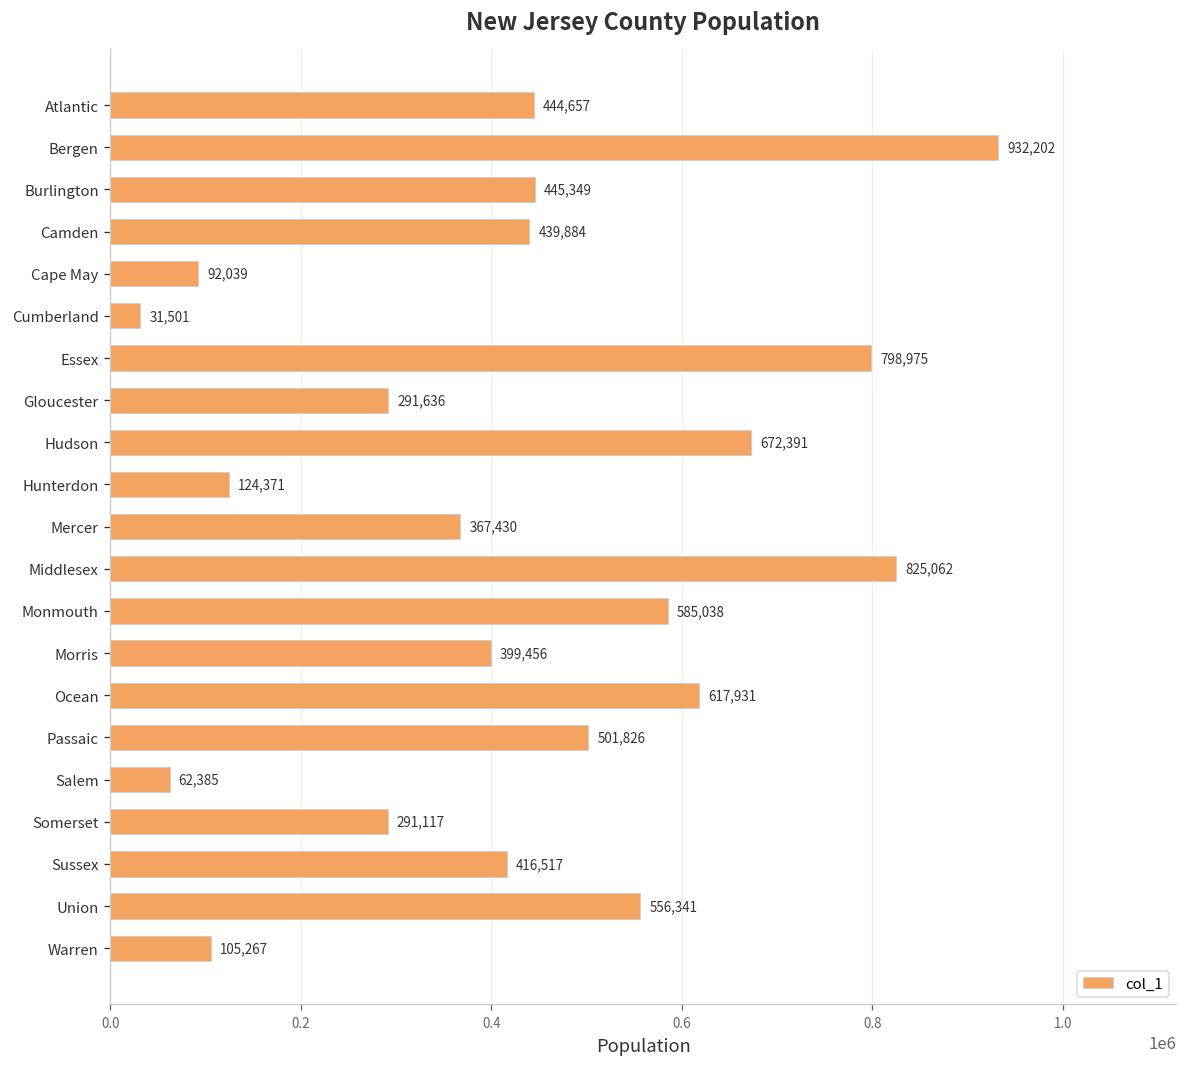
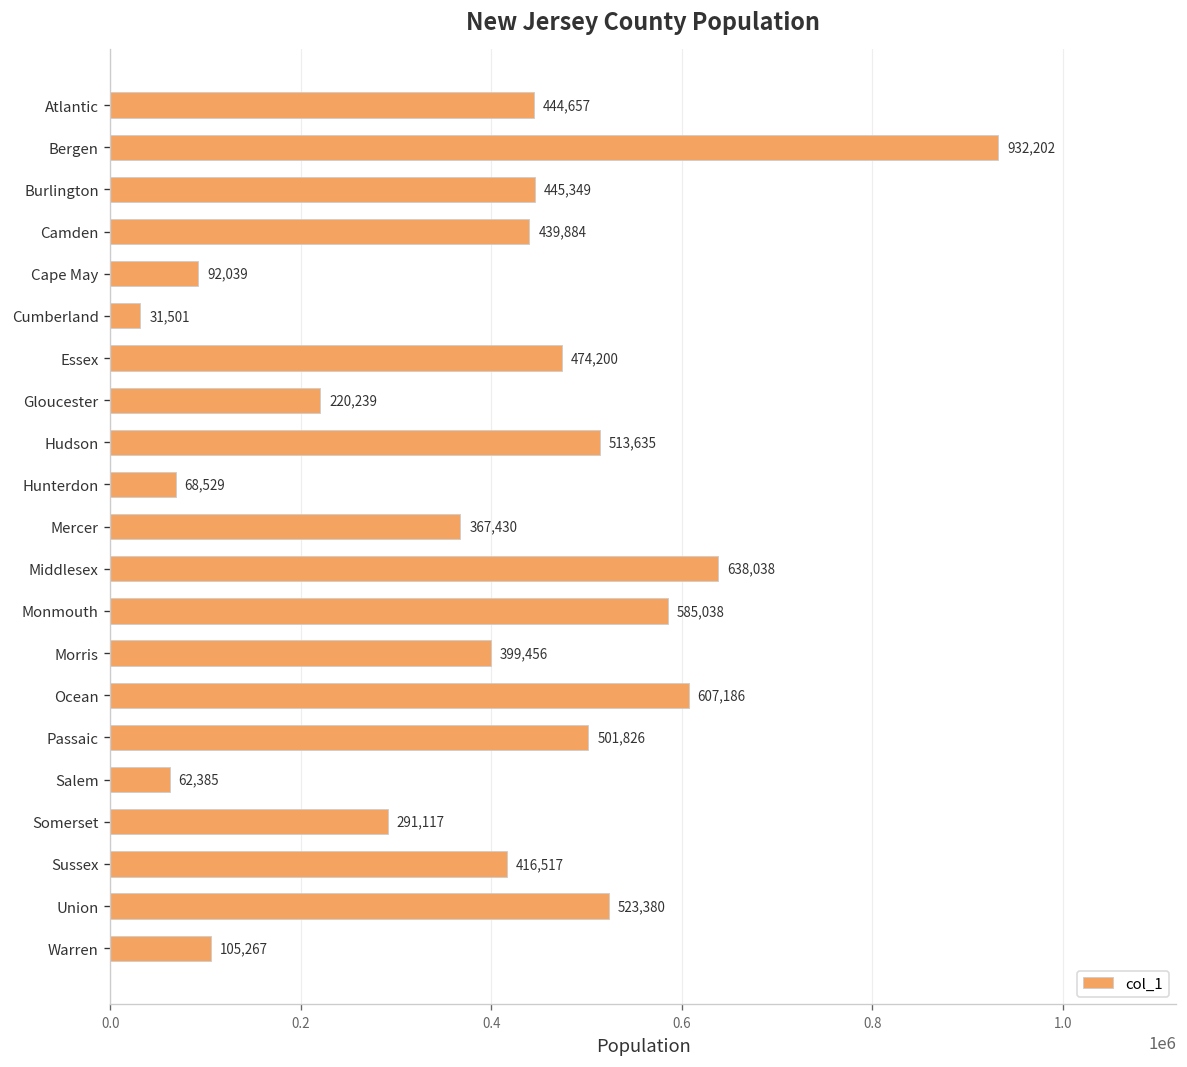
Essex: 798,975 -> 474,200
Gloucester: 291,636 -> 220,239
Hudson: 672,391 -> 513,635
Hunterdon: 124,371 -> 68,529
Middlesex: 825,062 -> 638,038
Ocean: 617,931 -> 607,186
Union: 556,341 -> 523,380
